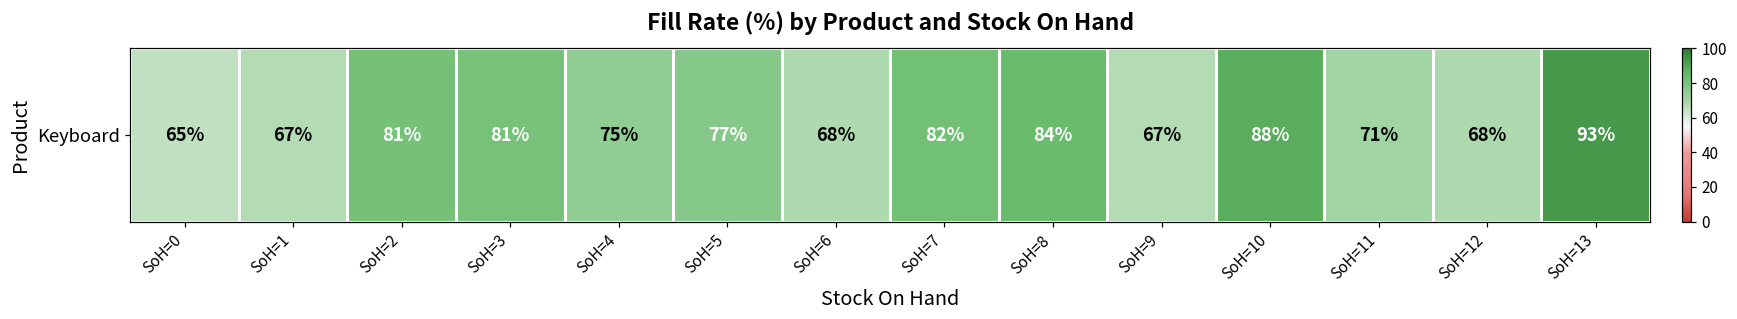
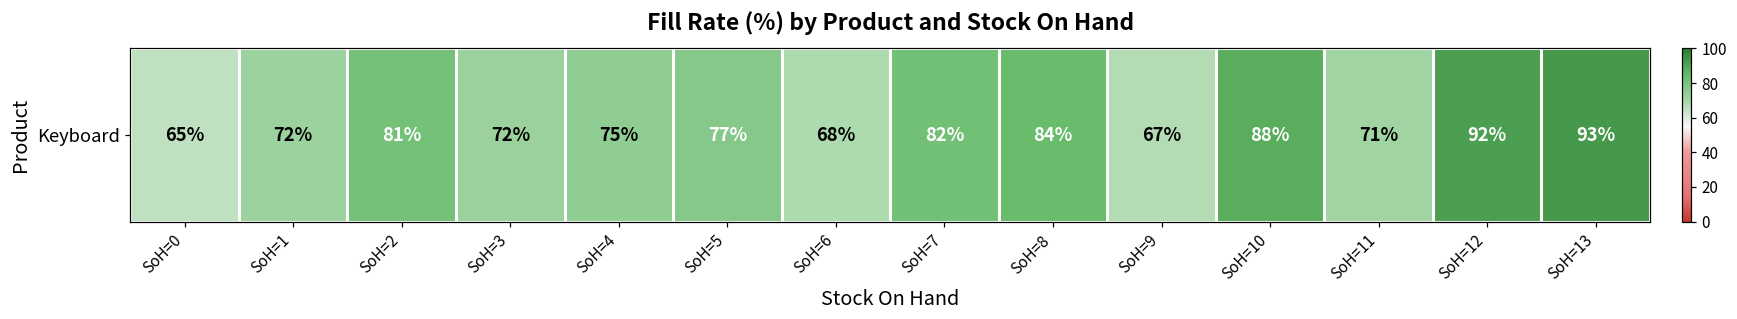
Keyboard, SoH=1: 67% -> 72%
Keyboard, SoH=3: 81% -> 72%
Keyboard, SoH=12: 68% -> 92%
